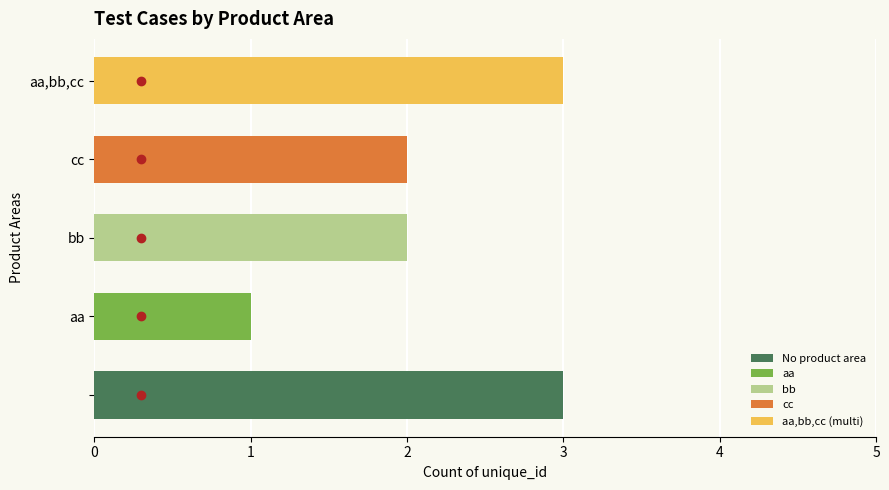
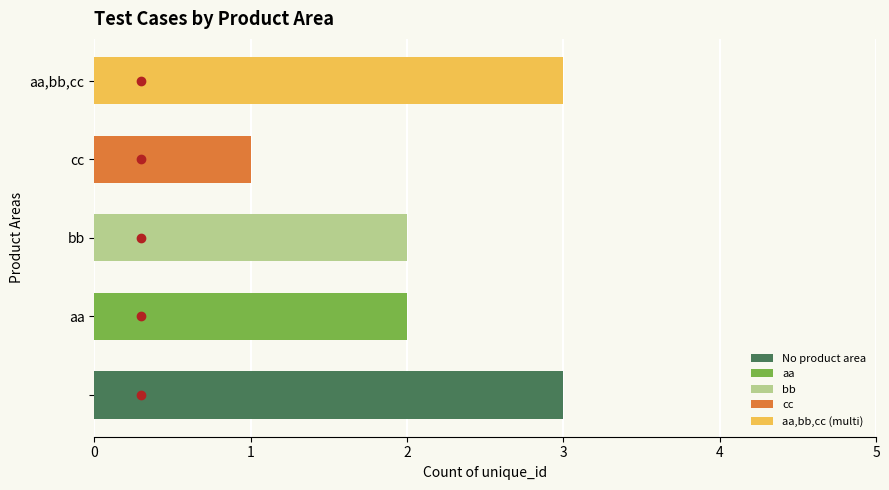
cc, cc: 2 -> 1
aa, aa: 1 -> 2
